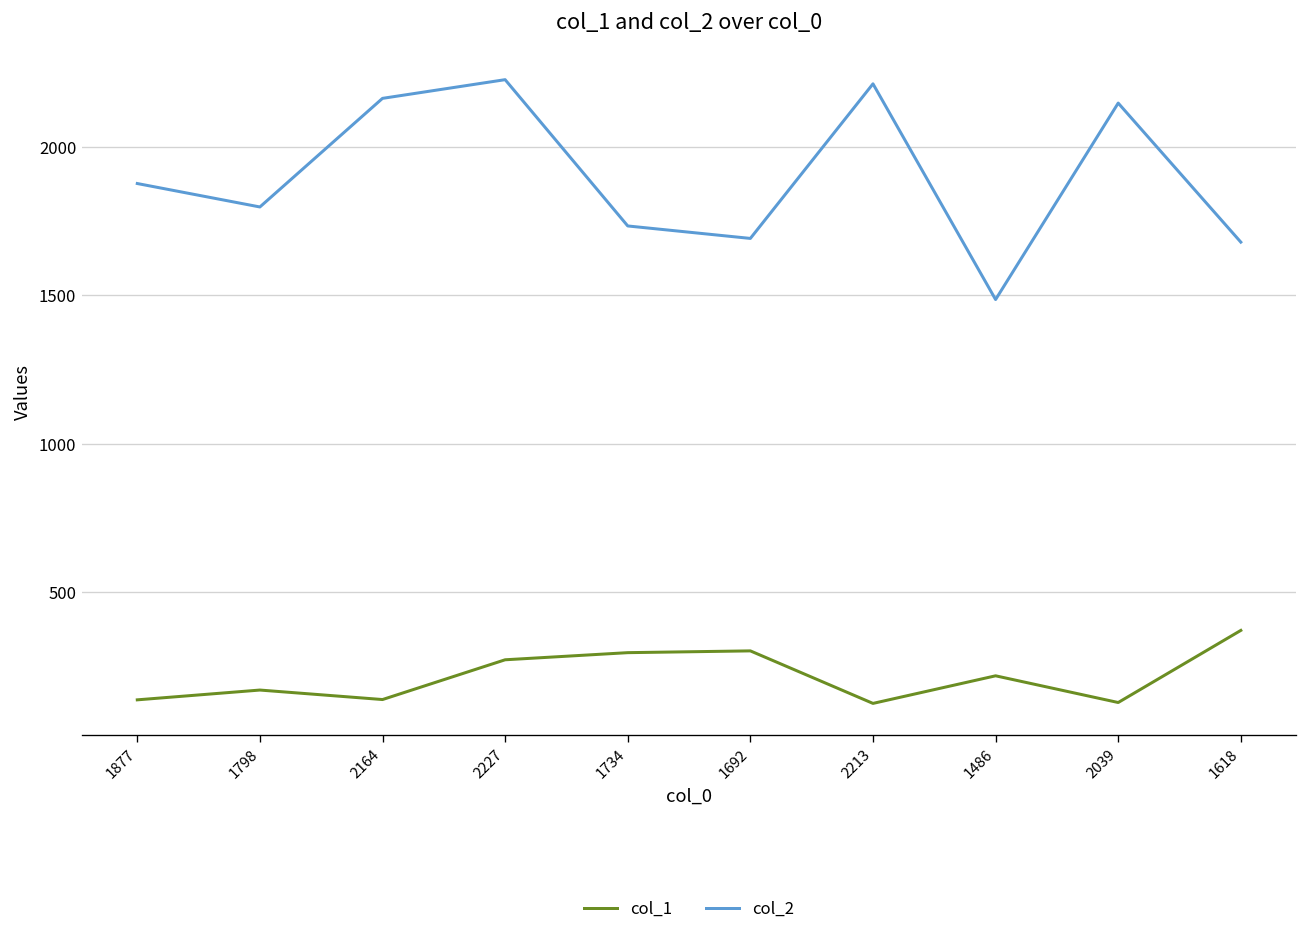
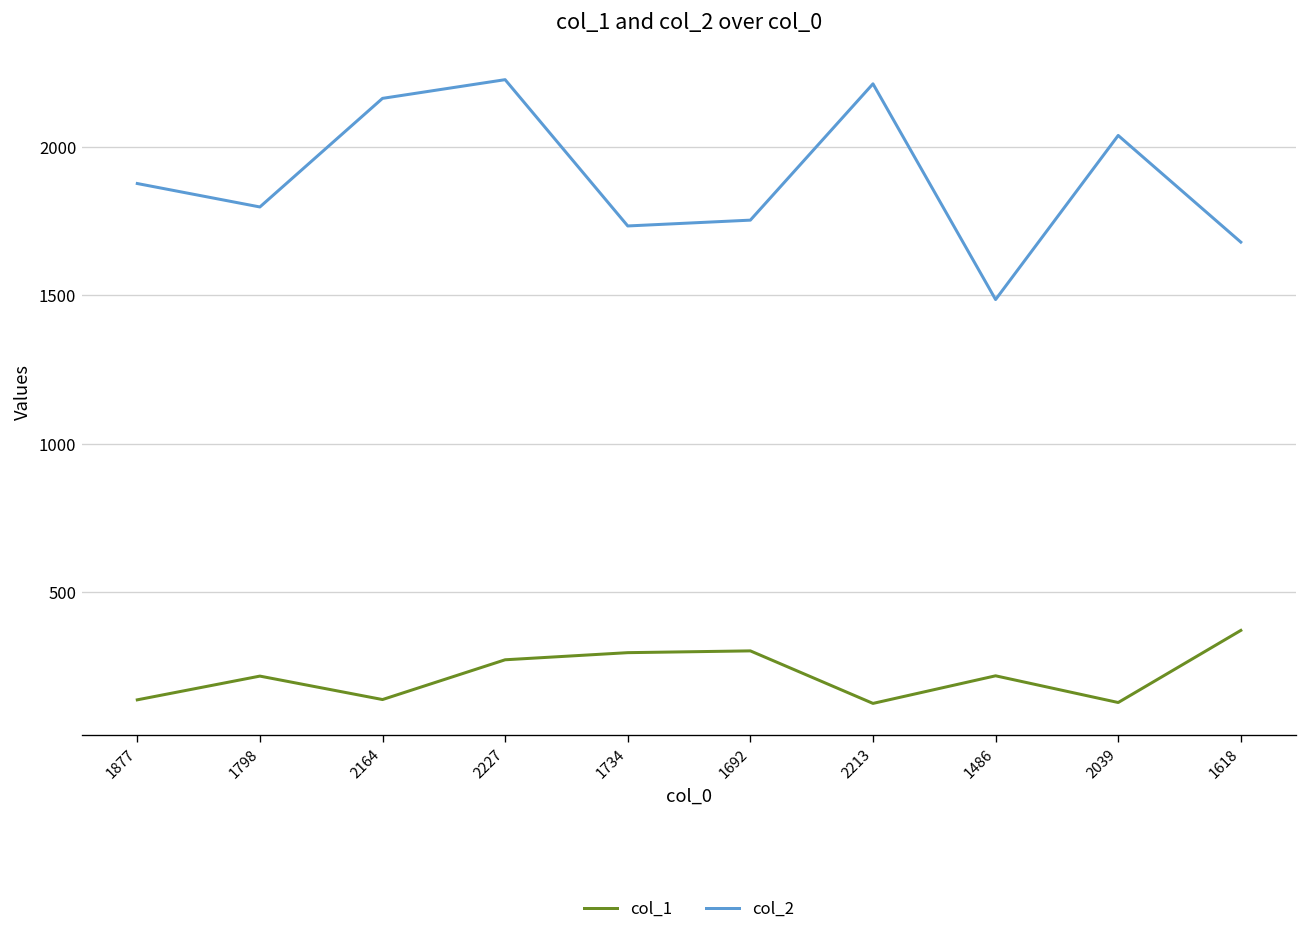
col_1, 1798: 170 -> 220
col_2, 1692: 1690 -> 1750
col_2, 2039: 2150 -> 2040
